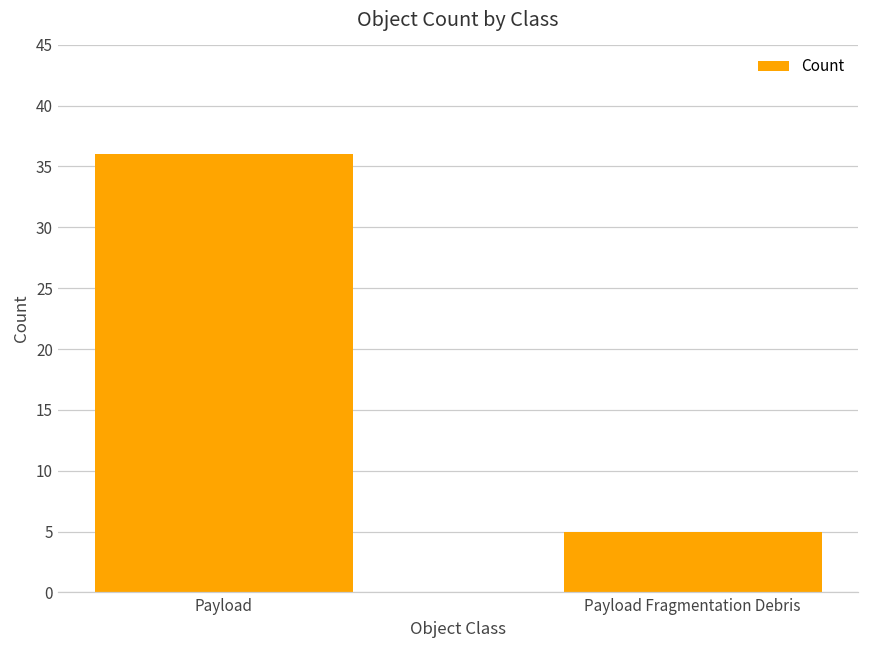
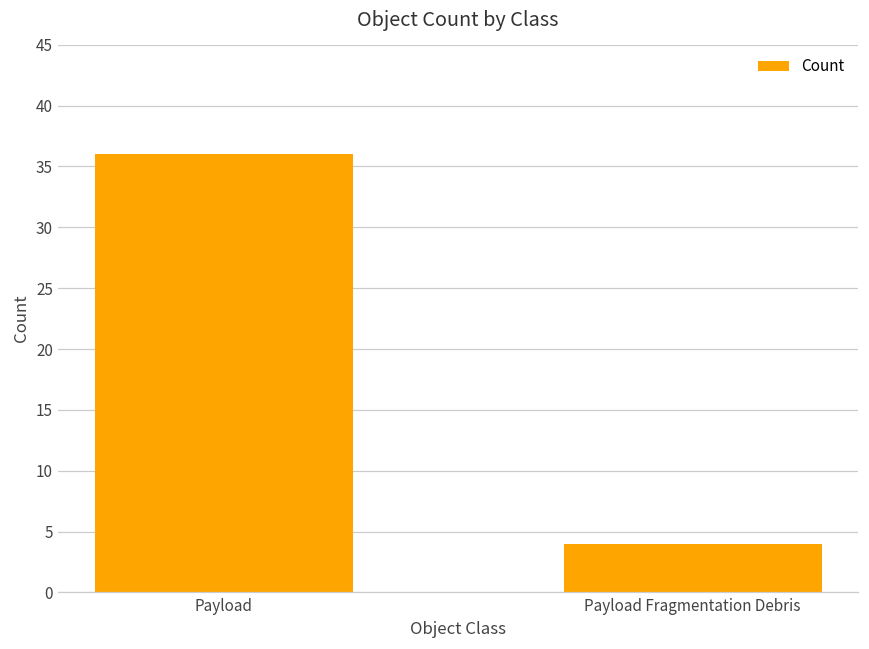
Payload Fragmentation Debris: 5 -> 4
